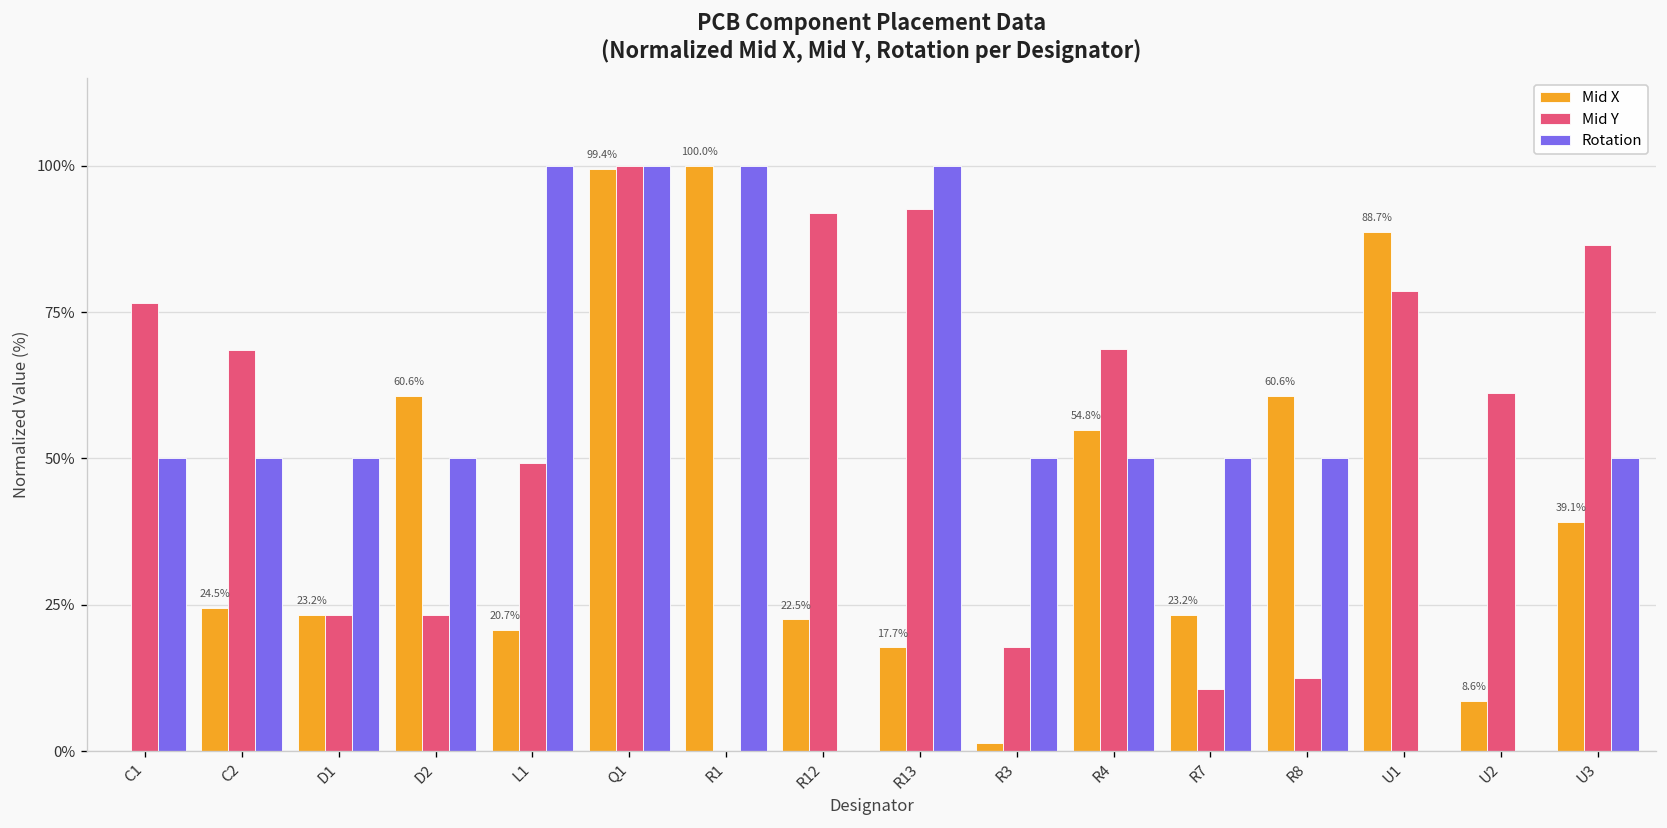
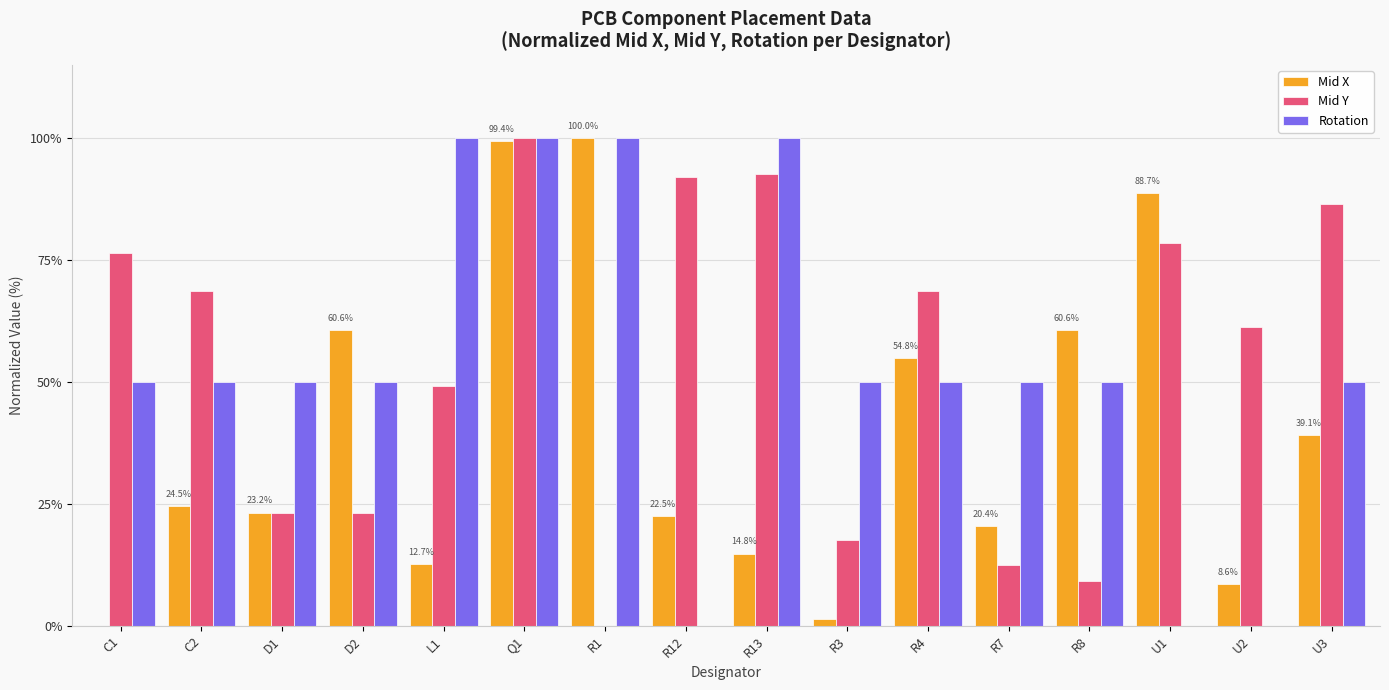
Mid X, L1: 20.7% -> 12.7%
Mid X, R13: 17.7% -> 14.8%
Mid X, R7: 23.2% -> 20.4%
Mid Y, R7: 11% -> 12%
Mid Y, R8: 12% -> 9%
